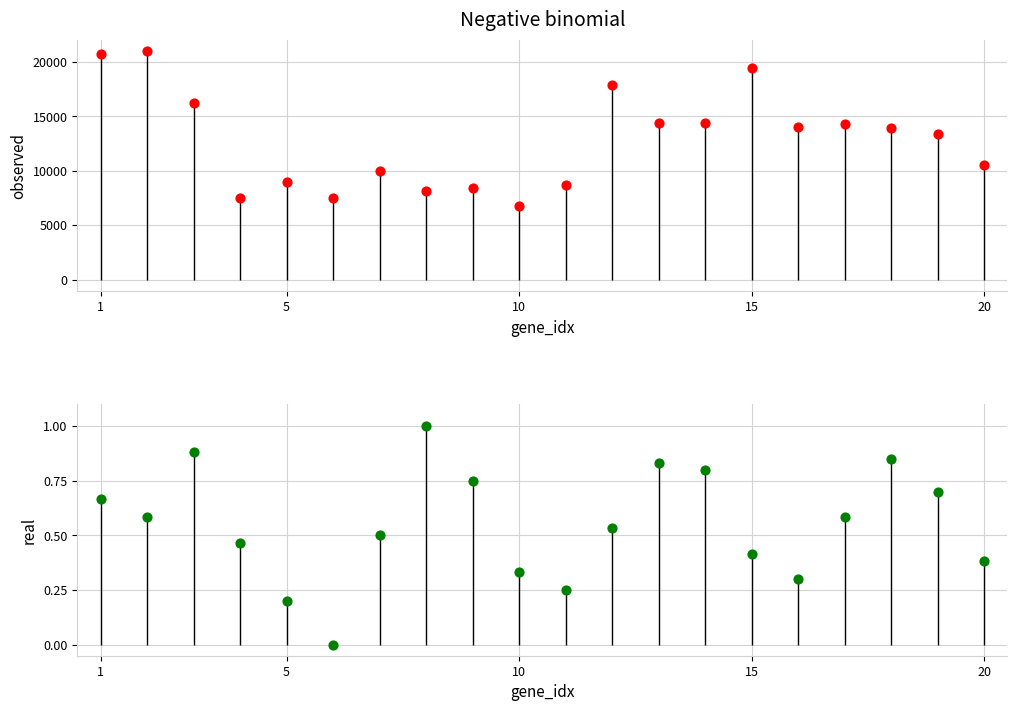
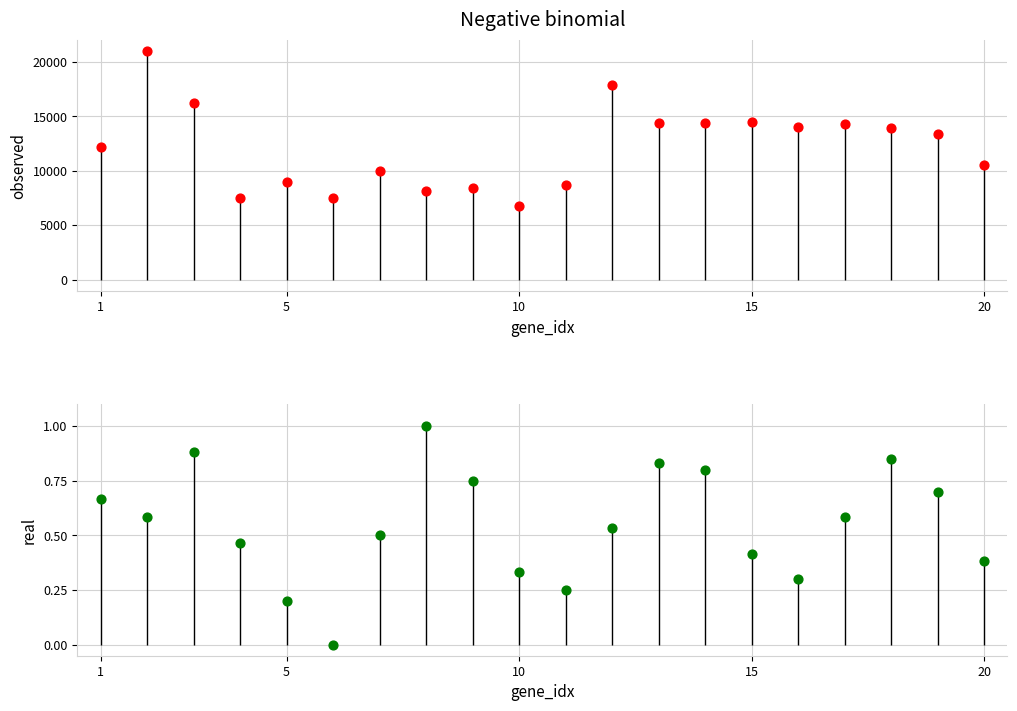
Negative binomial, 1: 20700 -> 12200
Negative binomial, 15: 19400 -> 14500
